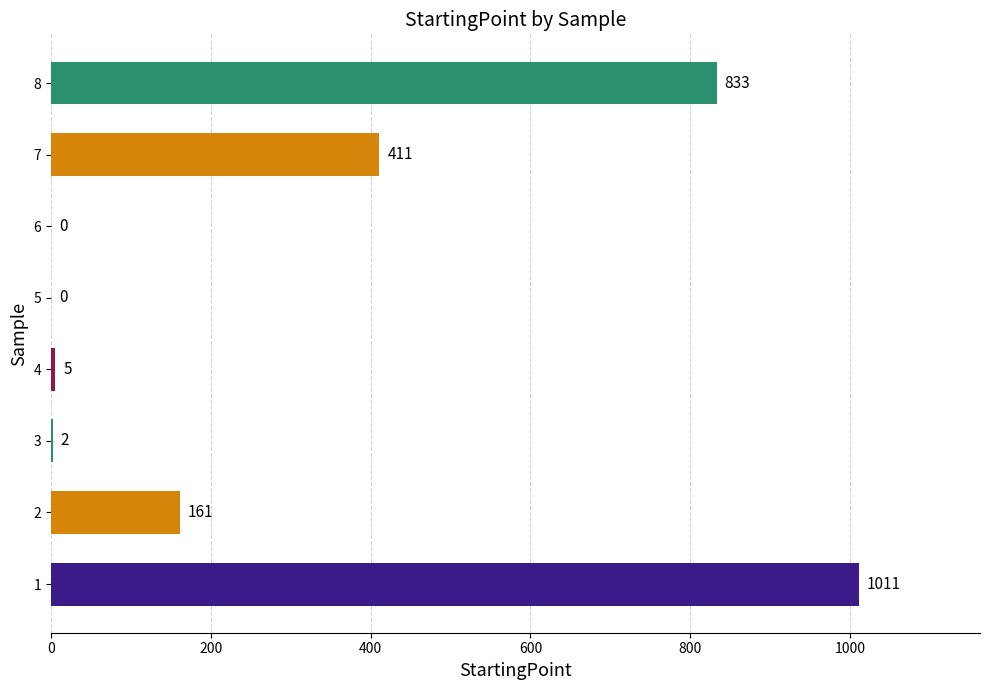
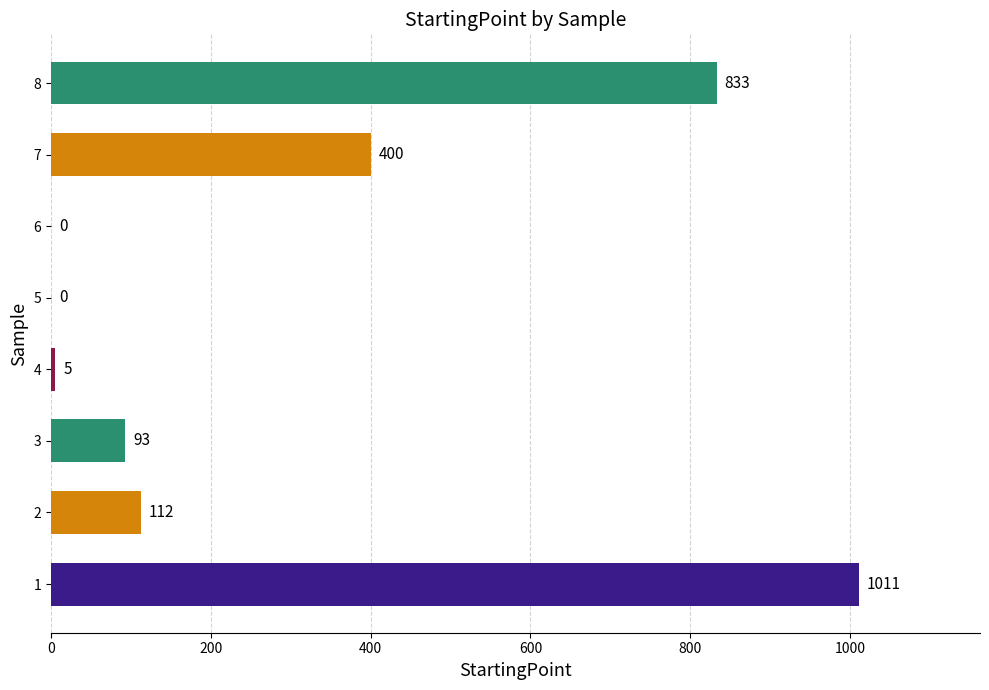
7: 411 -> 400
3: 2 -> 93
2: 161 -> 112
